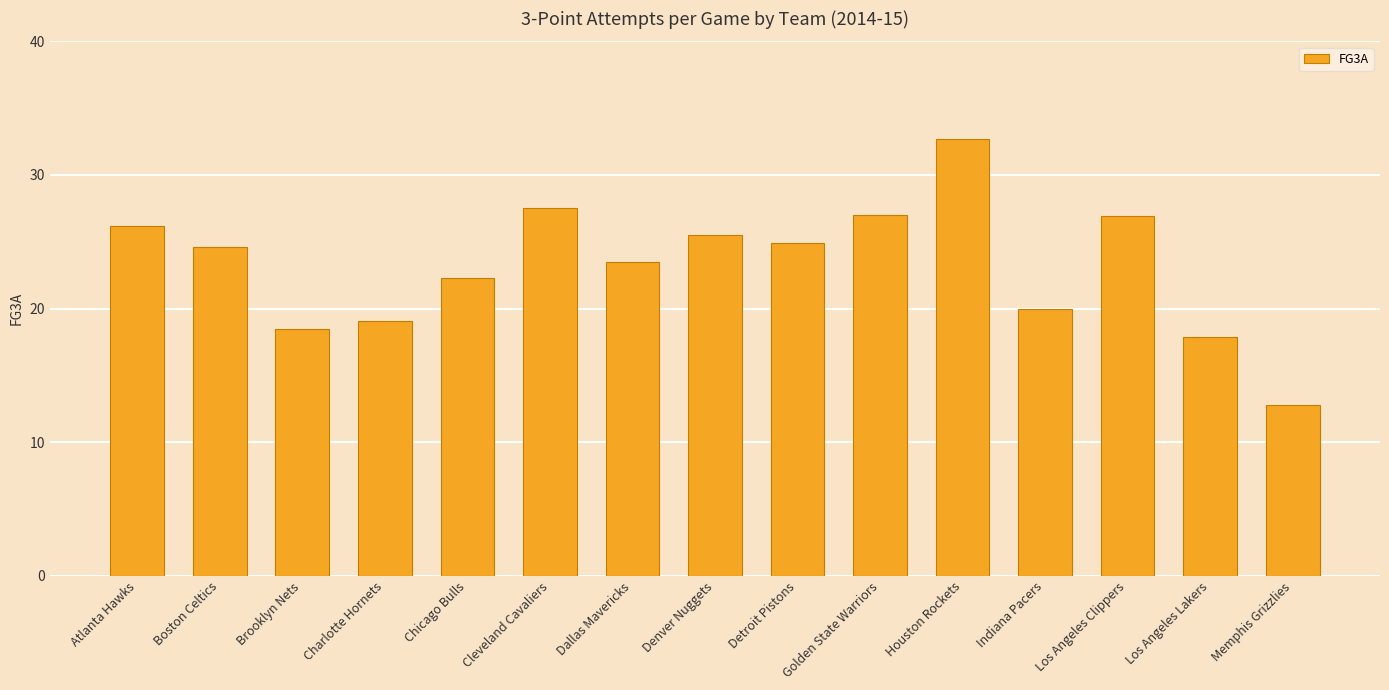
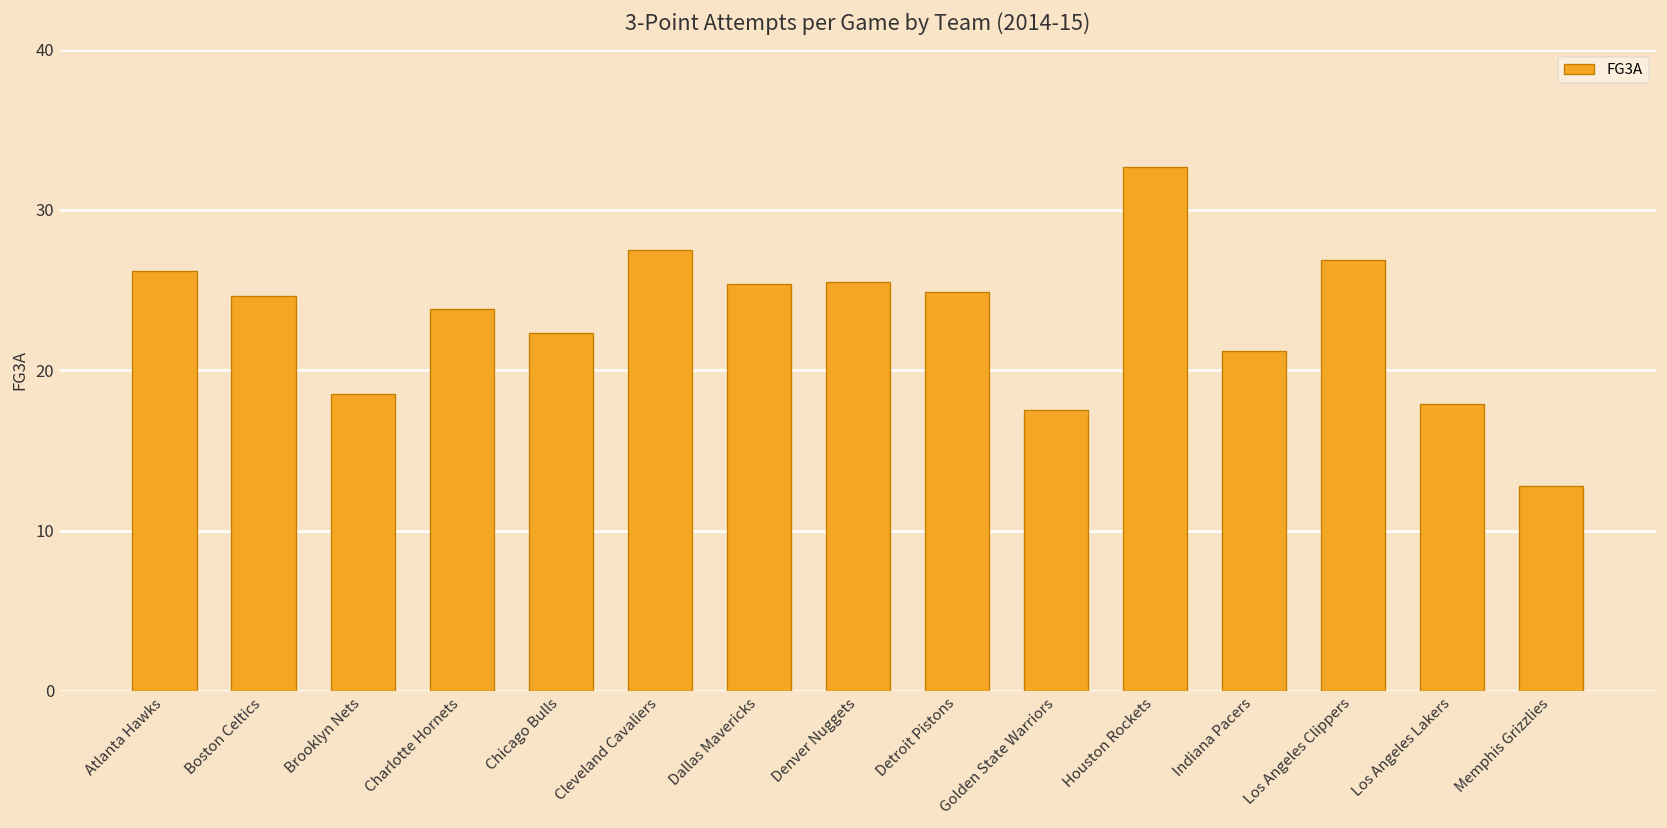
Charlotte Hornets: 19.1 -> 23.8
Dallas Mavericks: 23.5 -> 25.4
Golden State Warriors: 27.0 -> 17.5
Indiana Pacers: 20.0 -> 21.2
